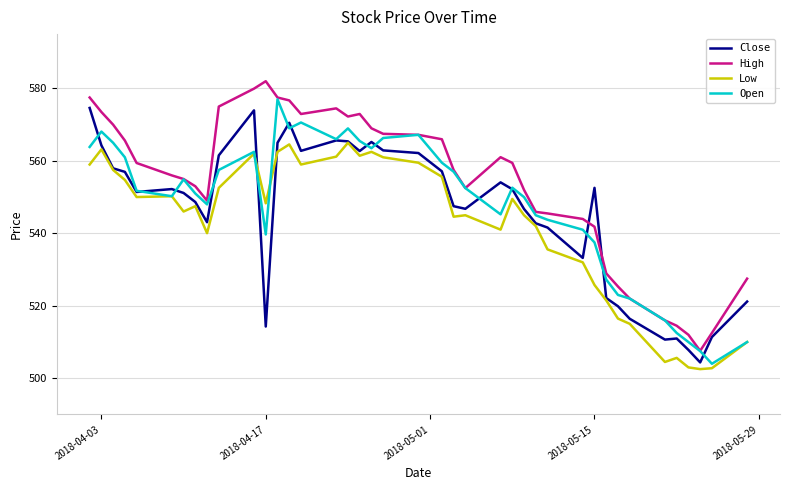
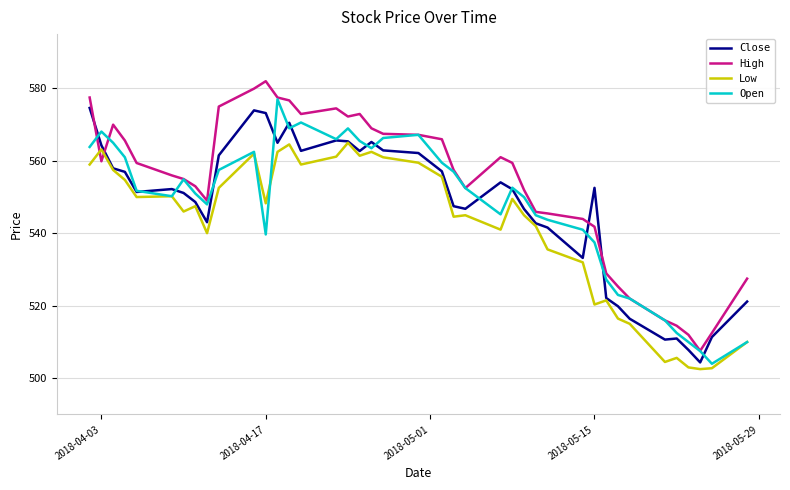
High, 2018-04-03: 574 -> 560
Close, 2018-04-17: 514 -> 573
Low, 2018-05-15: 526 -> 520
